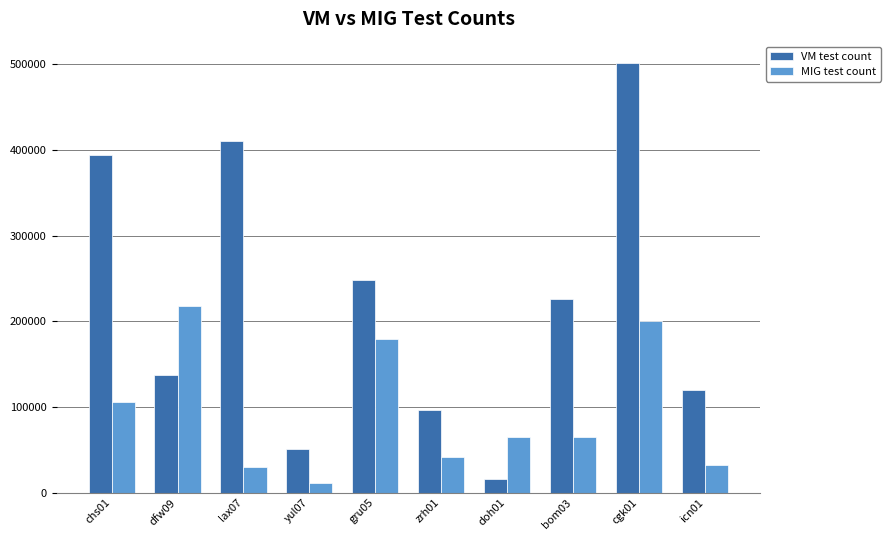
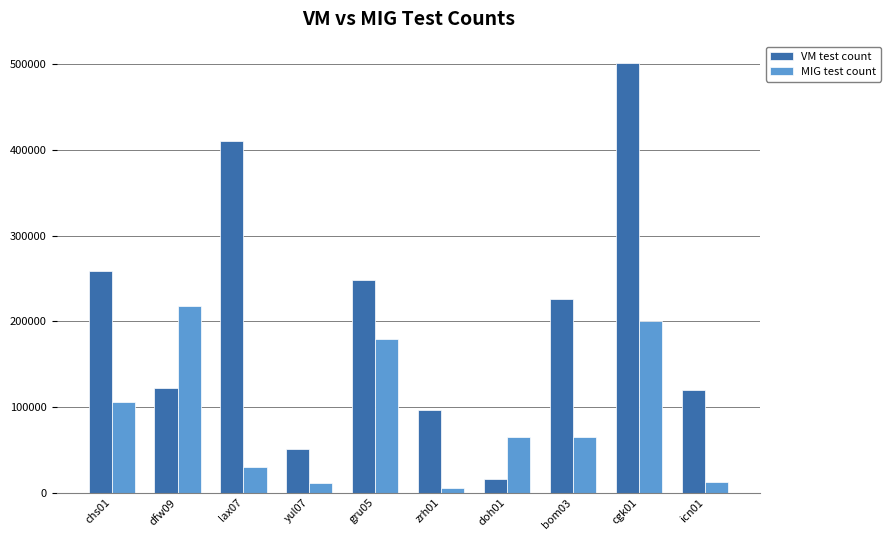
VM test count, chs01: 390000 -> 260000
VM test count, dfw09: 140000 -> 120000
MIG test count, zrh01: 40000 -> 0
MIG test count, icn01: 30000 -> 10000
